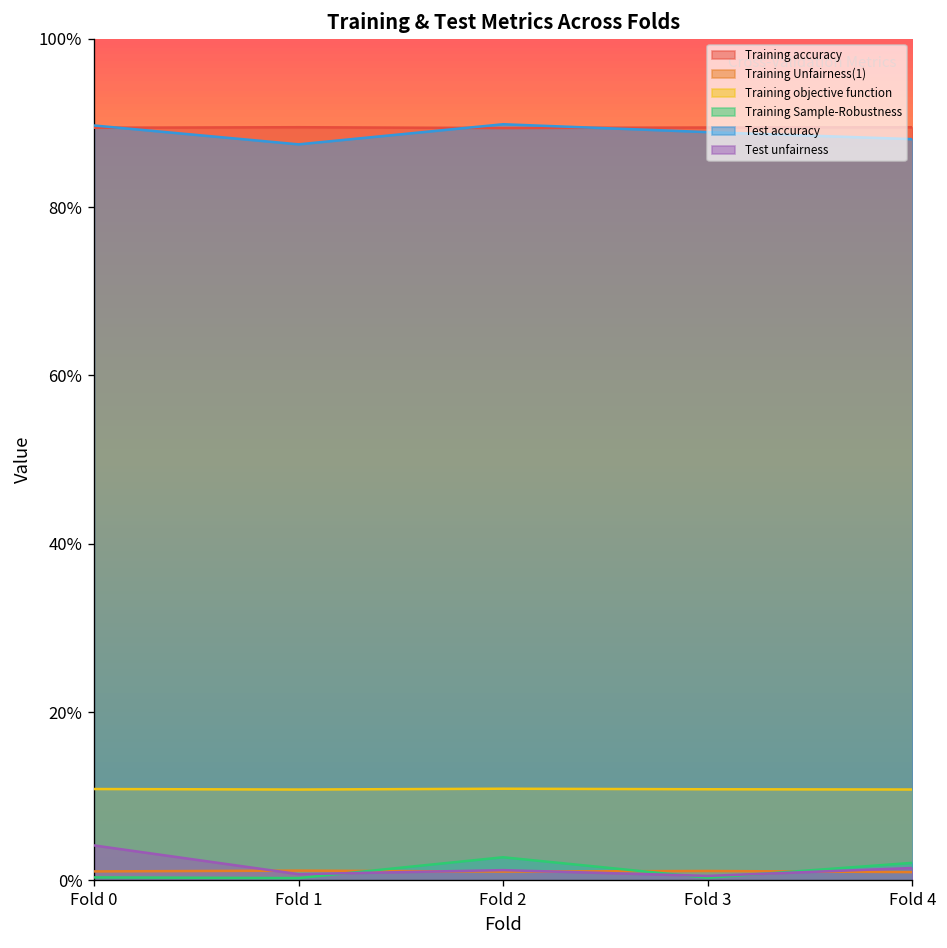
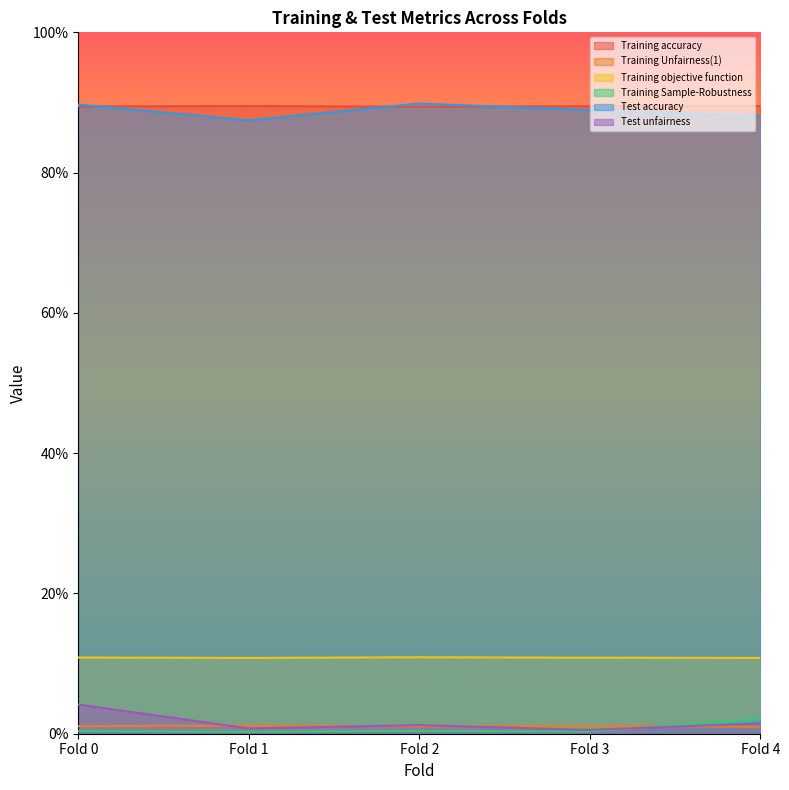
Training Sample-Robustness, Fold 2: 3% -> 0%
